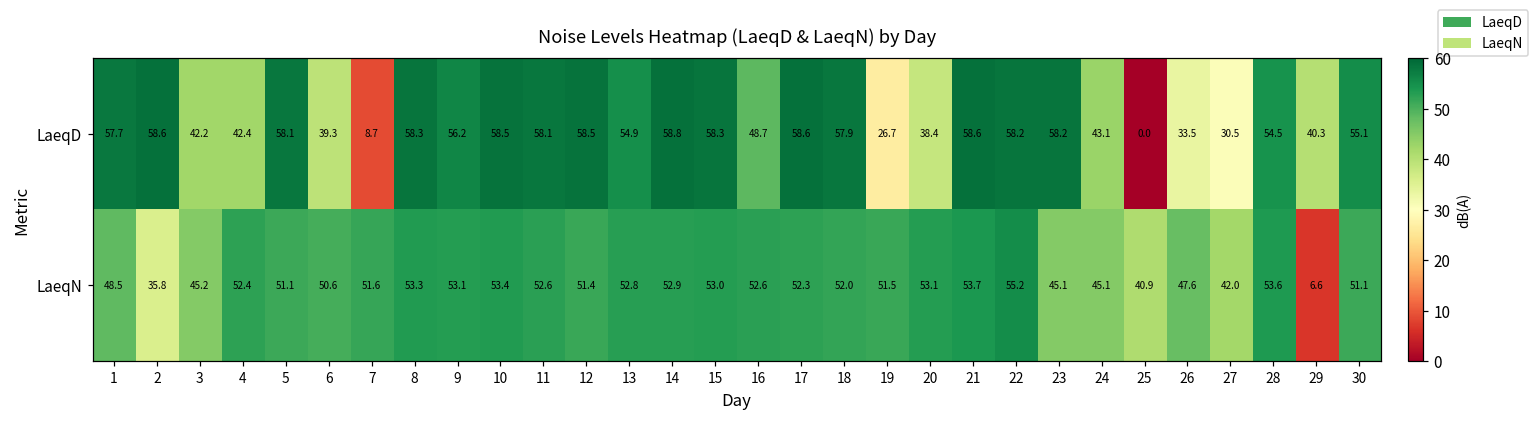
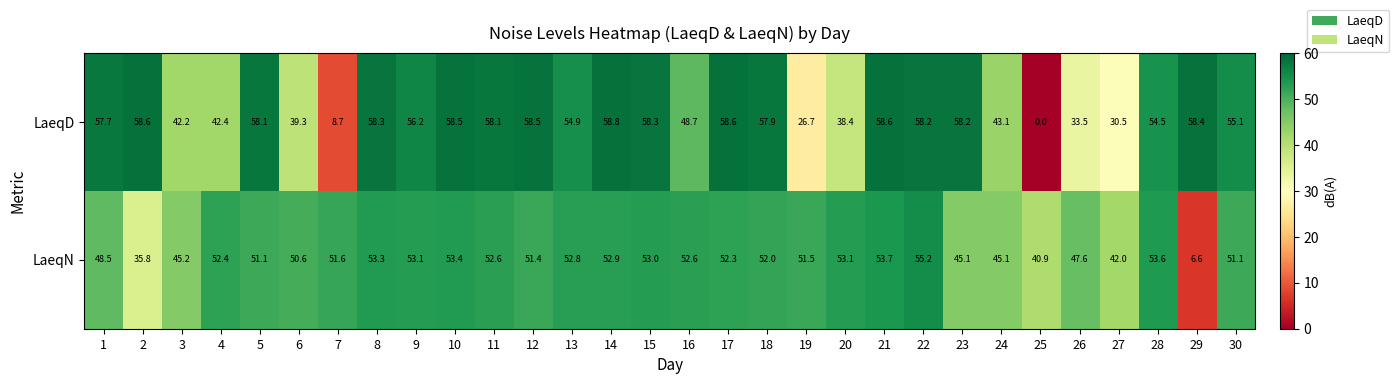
LaeqD, 29: 40.3 -> 58.4
